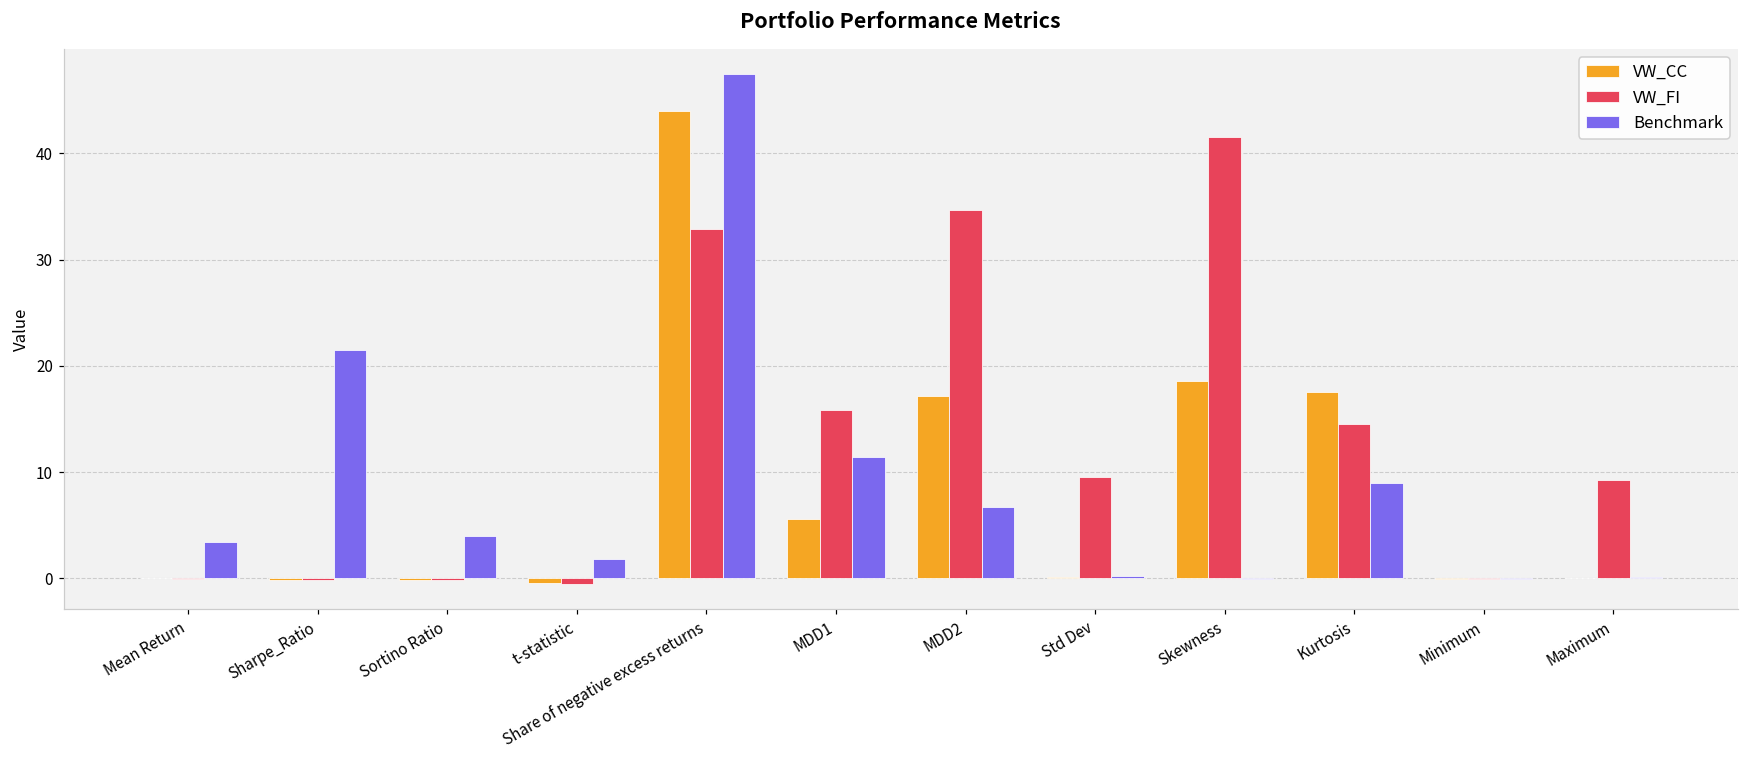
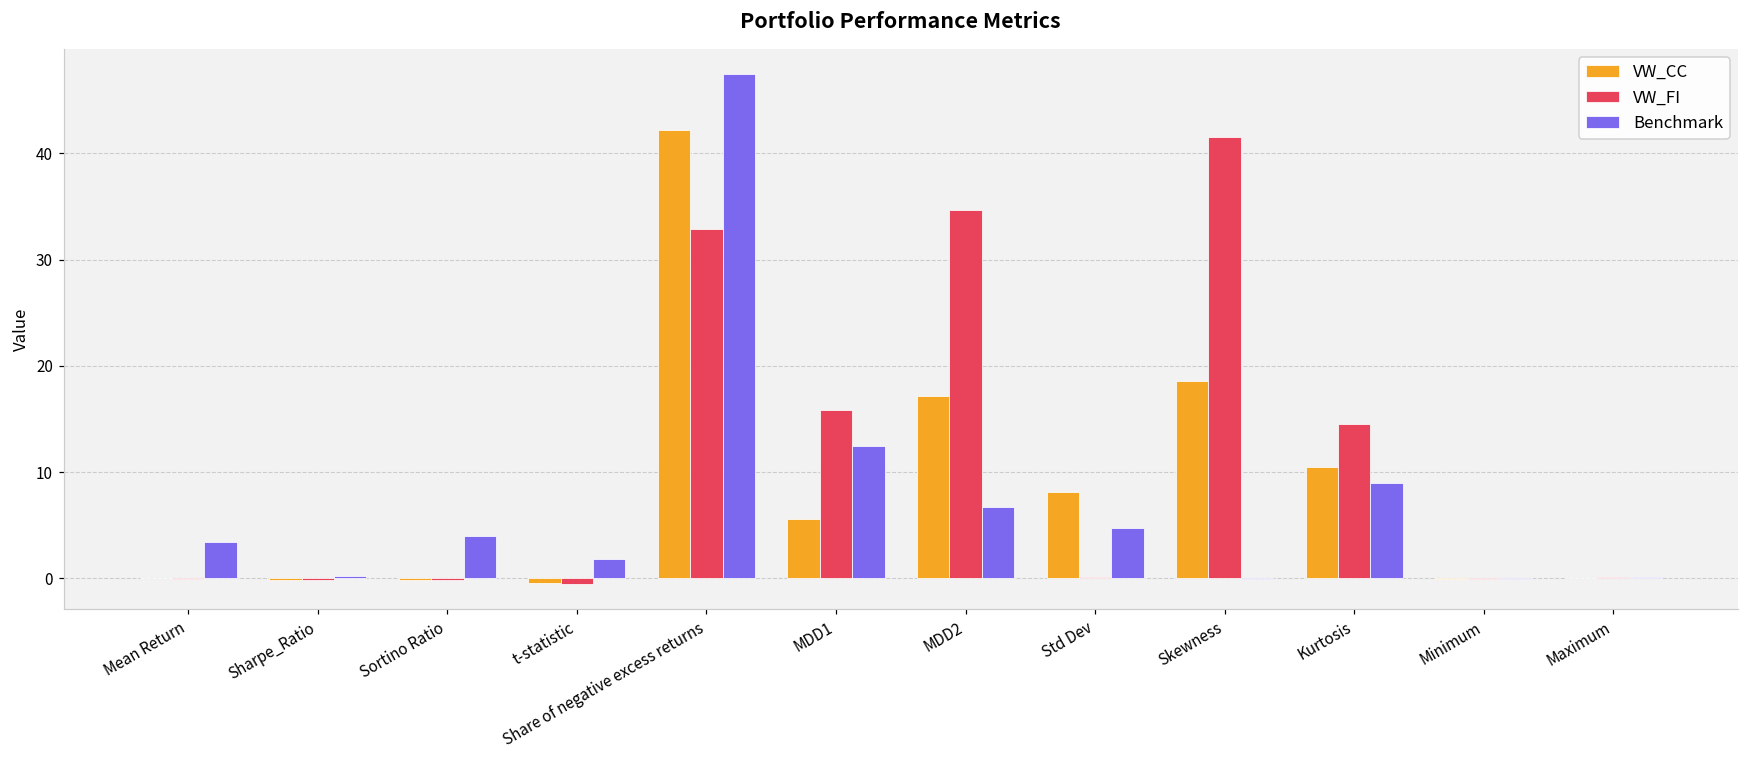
Benchmark, Sharpe_Ratio: 21 -> 0
VW_CC, Share of negative excess returns: 44 -> 42
Benchmark, MDD1: 11 -> 12
VW_CC, Std Dev: 0 -> 8
VW_FI, Std Dev: 10 -> 0
Benchmark, Std Dev: 0 -> 5
VW_CC, Kurtosis: 18 -> 11
VW_FI, Maximum: 9 -> 0
